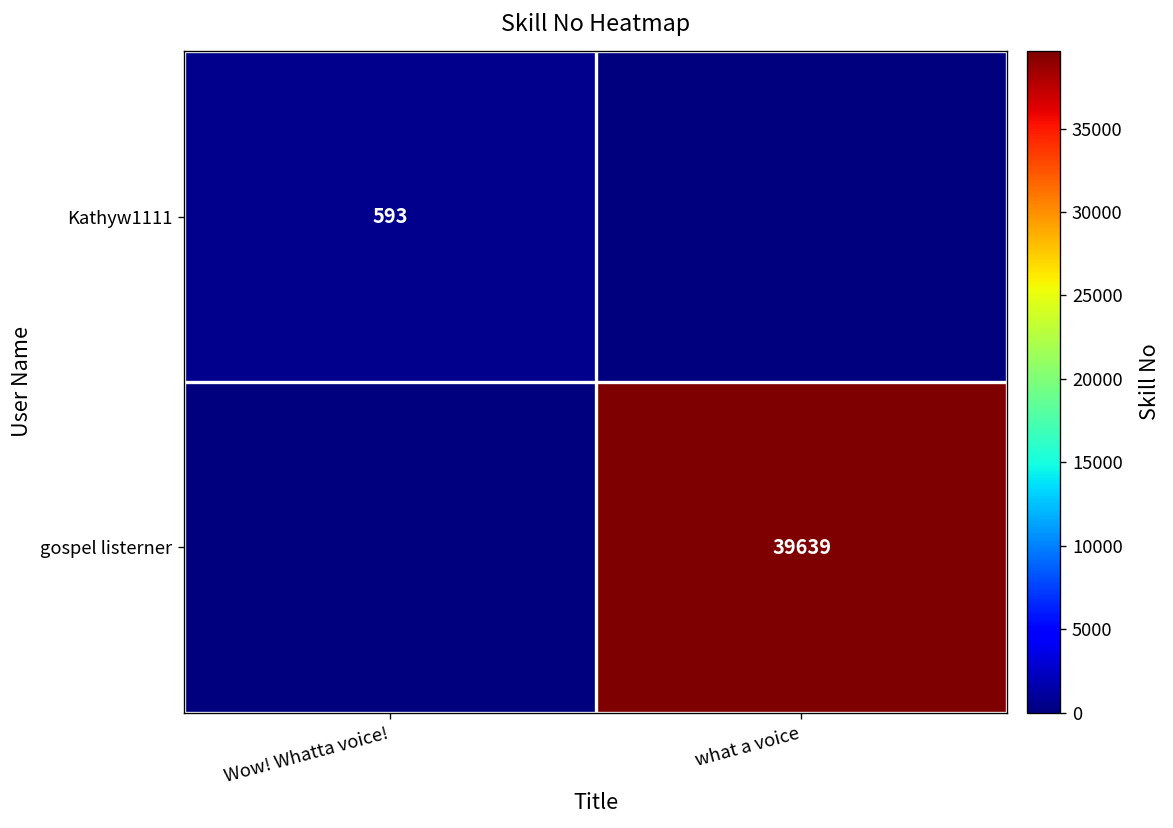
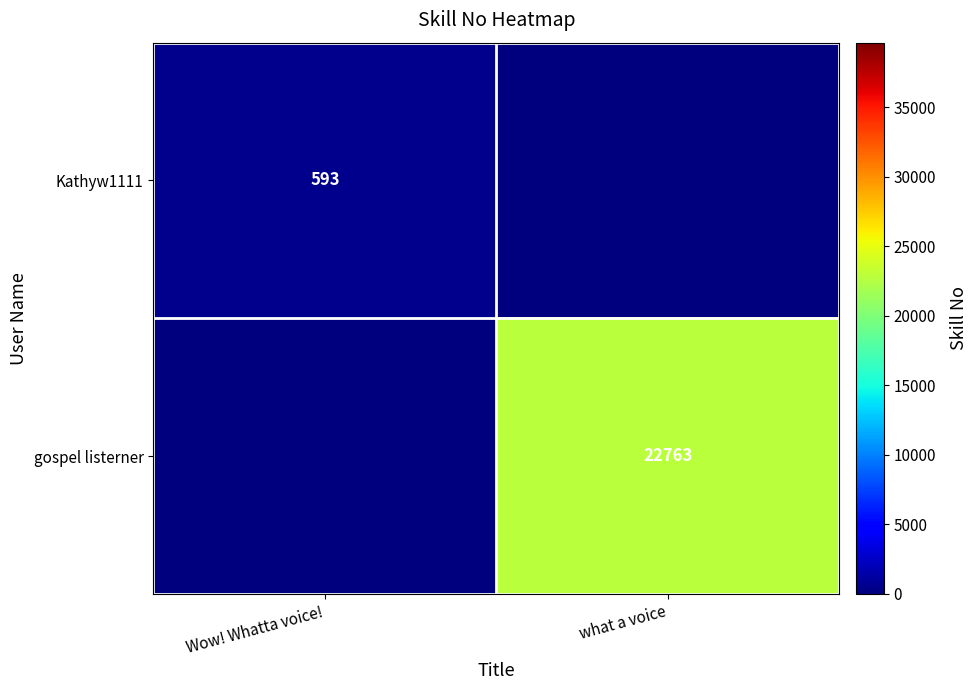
gospel listerner, what a voice: 39639 -> 22763
